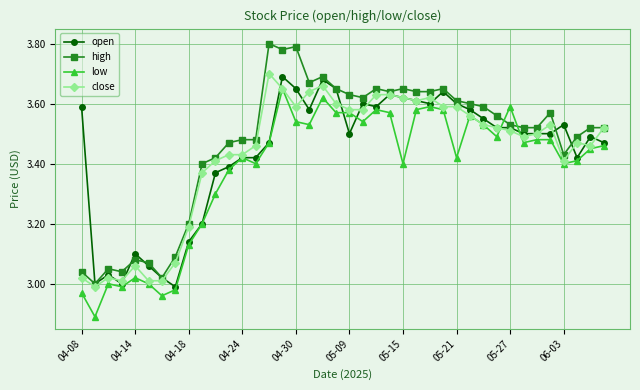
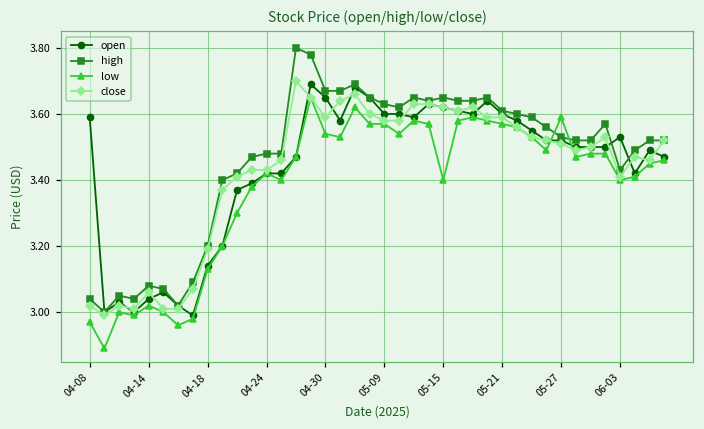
open, 04-14: 3.10 -> 3.04
high, 04-30: 3.79 -> 3.67
open, 05-09: 3.5 -> 3.6
low, 05-21: 3.42 -> 3.57
